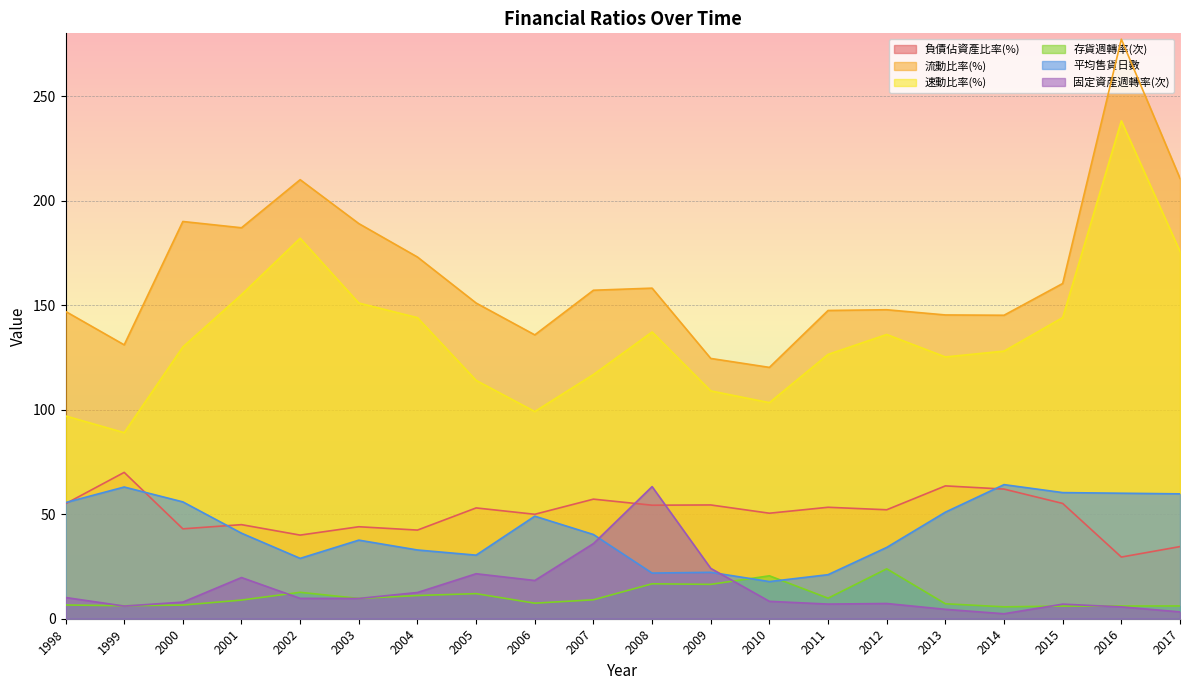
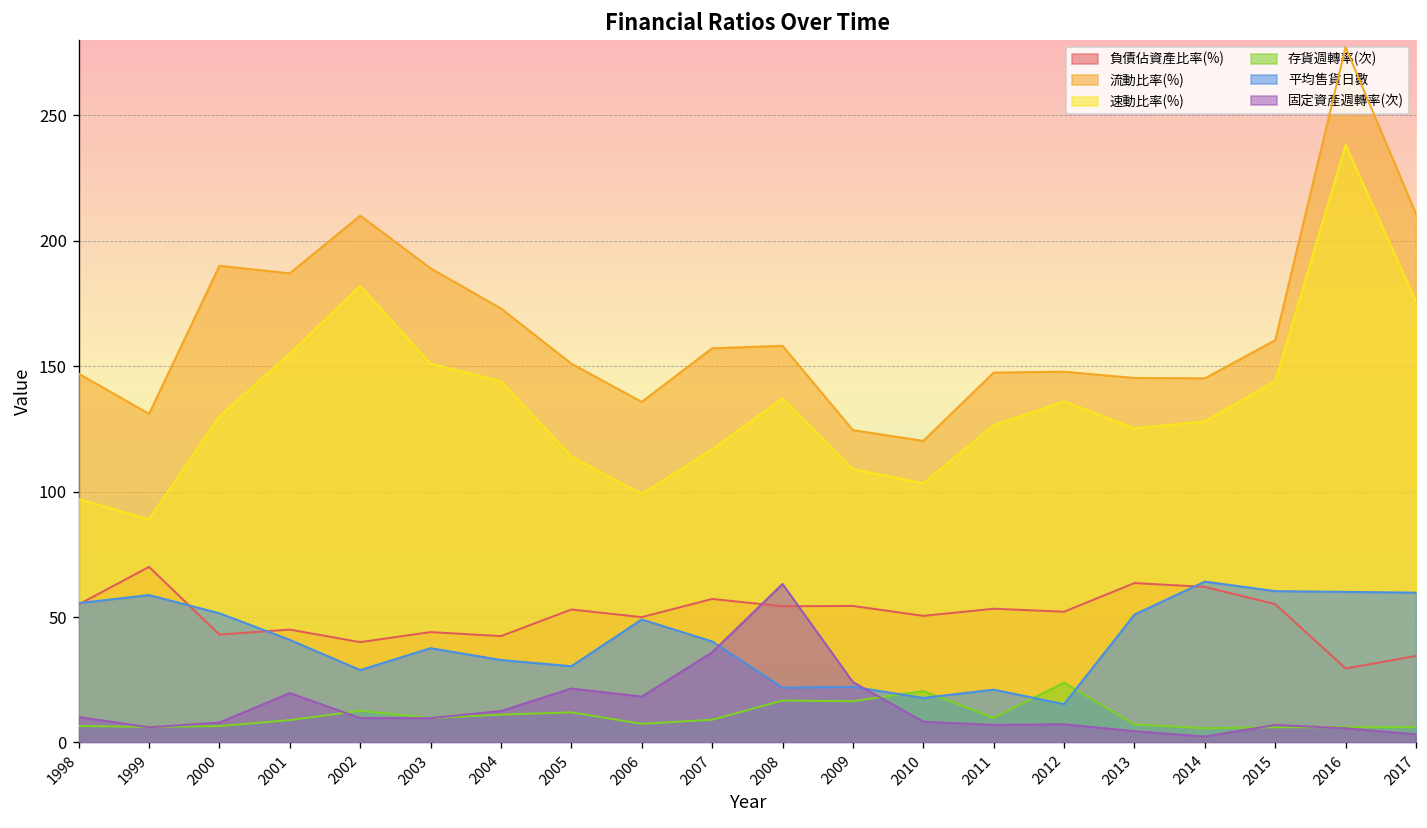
平均售貨日數, 1999: 63 -> 59
平均售貨日數, 2000: 56 -> 52
平均售貨日數, 2012: 34 -> 15
